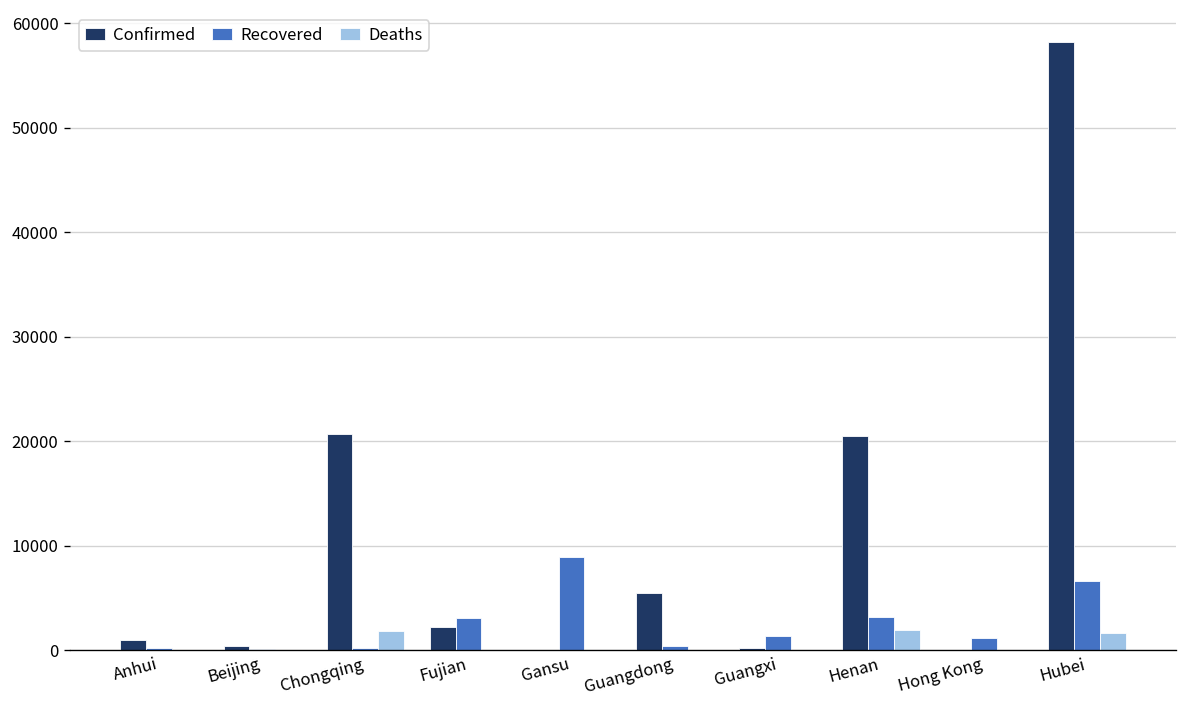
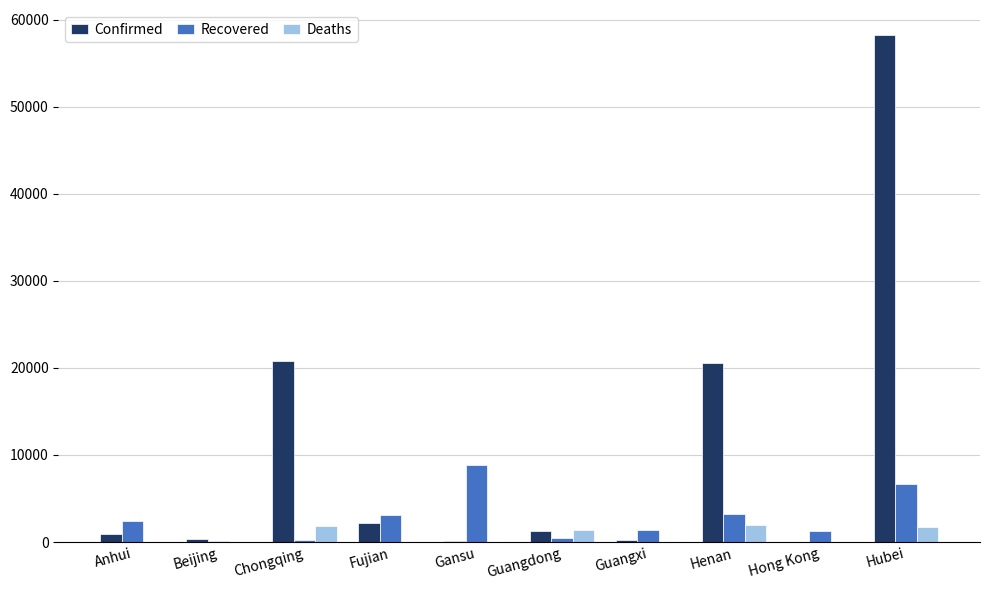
Recovered, Anhui: 0 -> 2000
Confirmed, Guangdong: 5000 -> 1000
Deaths, Guangdong: 0 -> 1000
